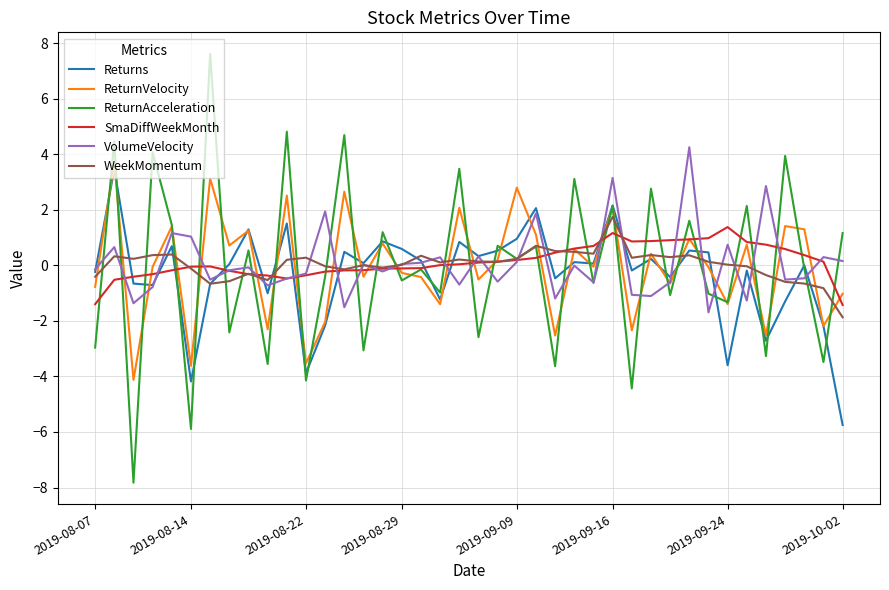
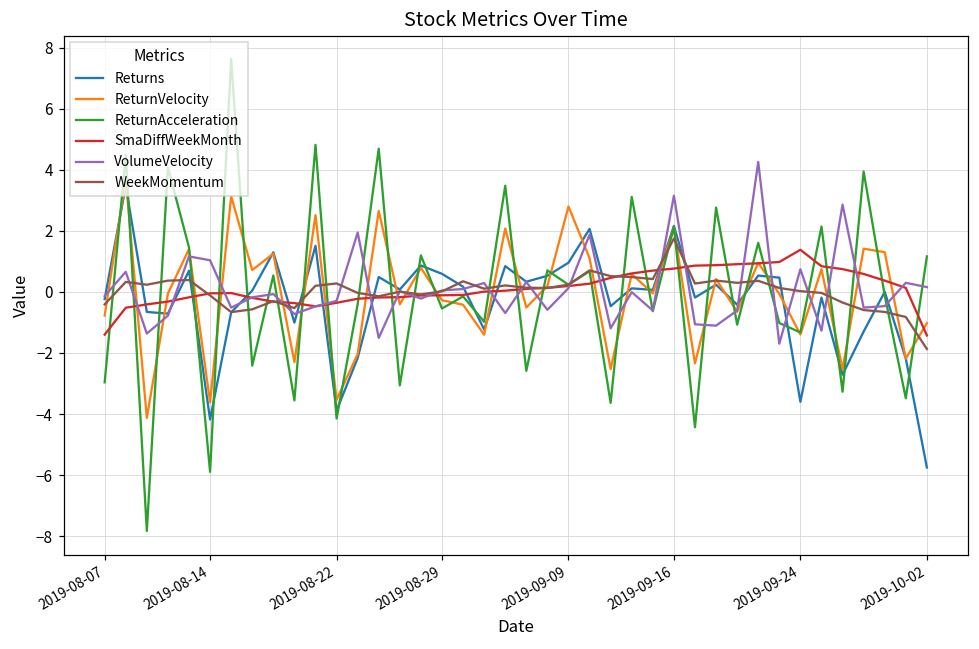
SmaDiffWeekMonth, 2019-09-16: 1.2 -> 0.8
